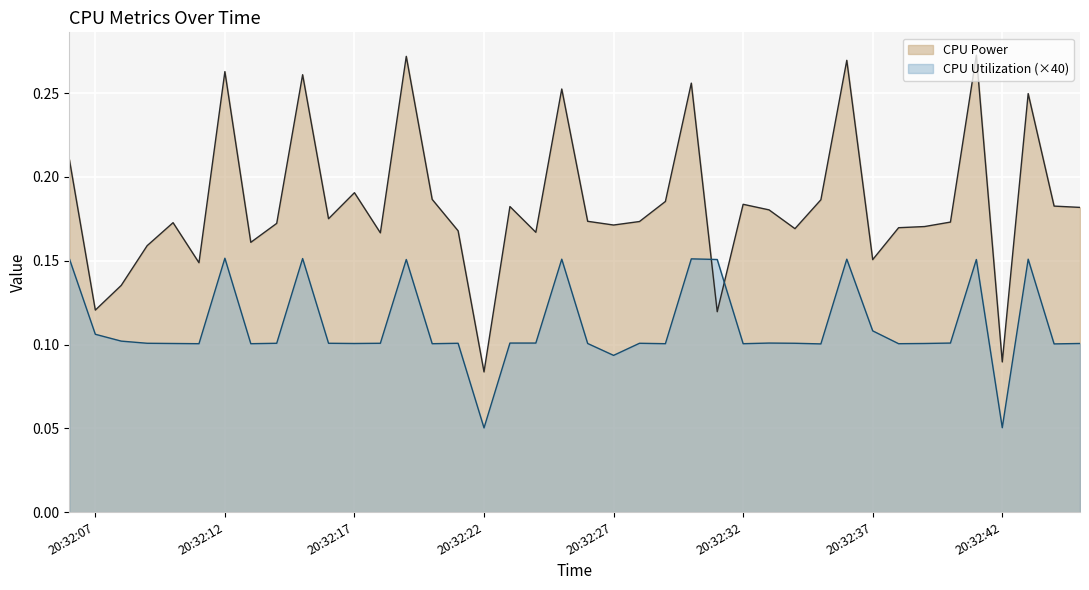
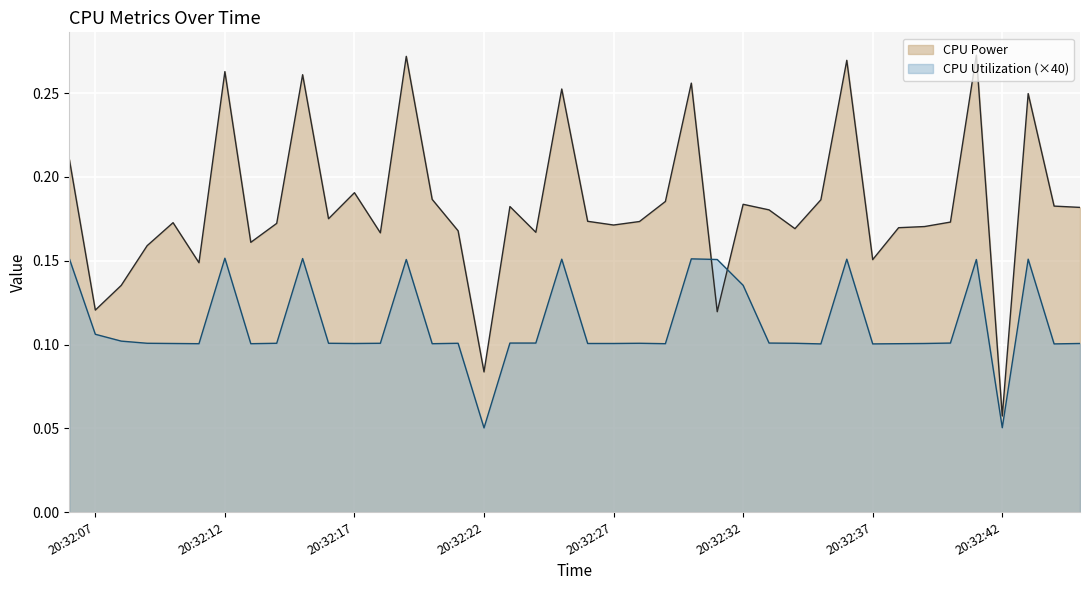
CPU Utilization (×40), 20:32:27: 0.094 -> 0.101
CPU Utilization (×40), 20:32:32: 0.101 -> 0.135
CPU Utilization (×40), 20:32:37: 0.108 -> 0.100
CPU Power, 20:32:42: 0.090 -> 0.057
